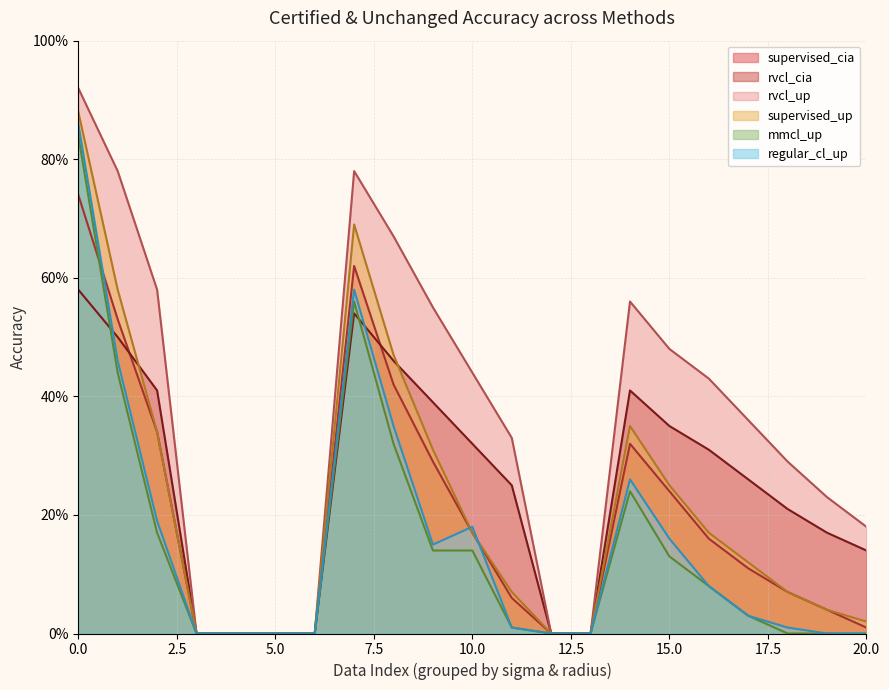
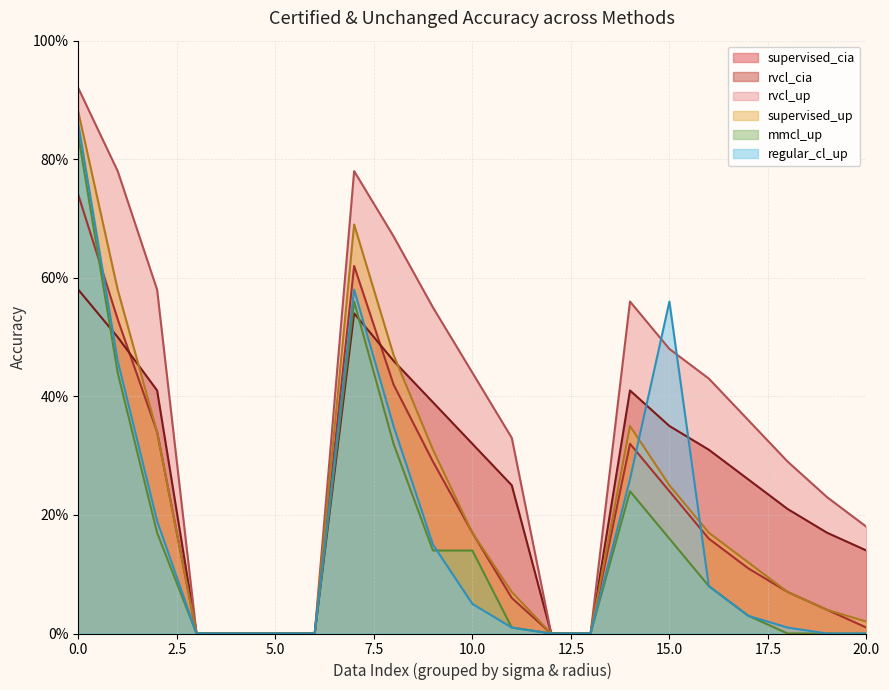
regular_cl_up, 10.0: 18% -> 5%
mmcl_up, 15.0: 13% -> 16%
regular_cl_up, 15.0: 16% -> 56%
